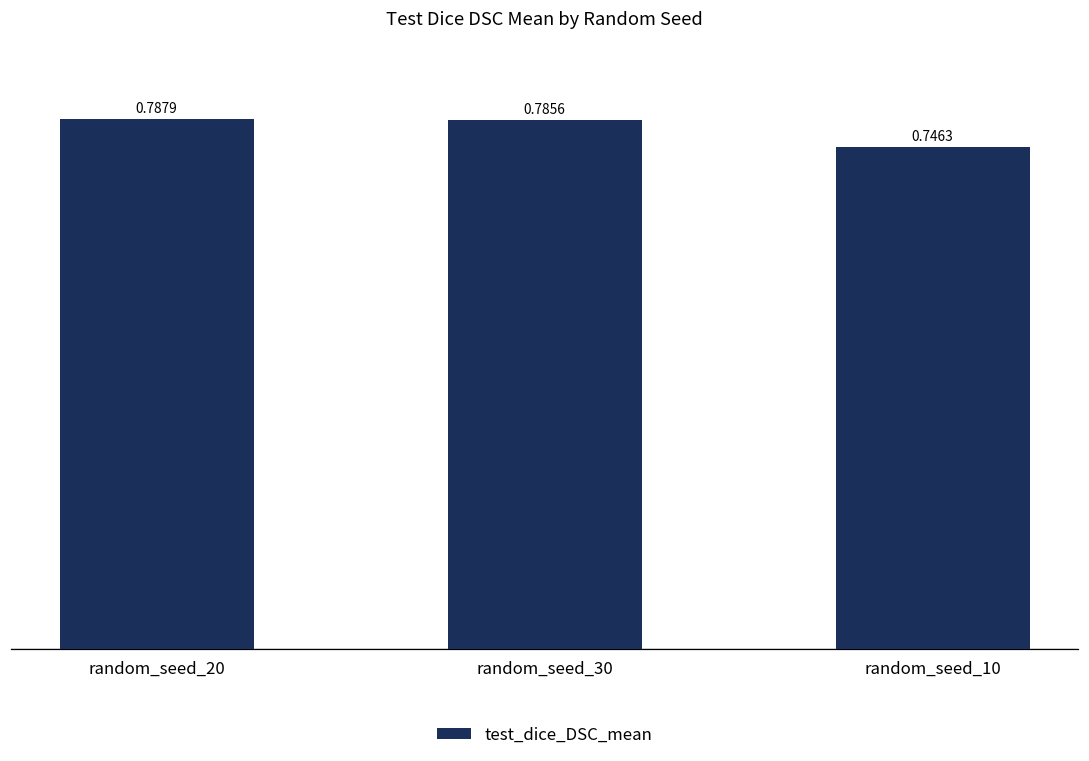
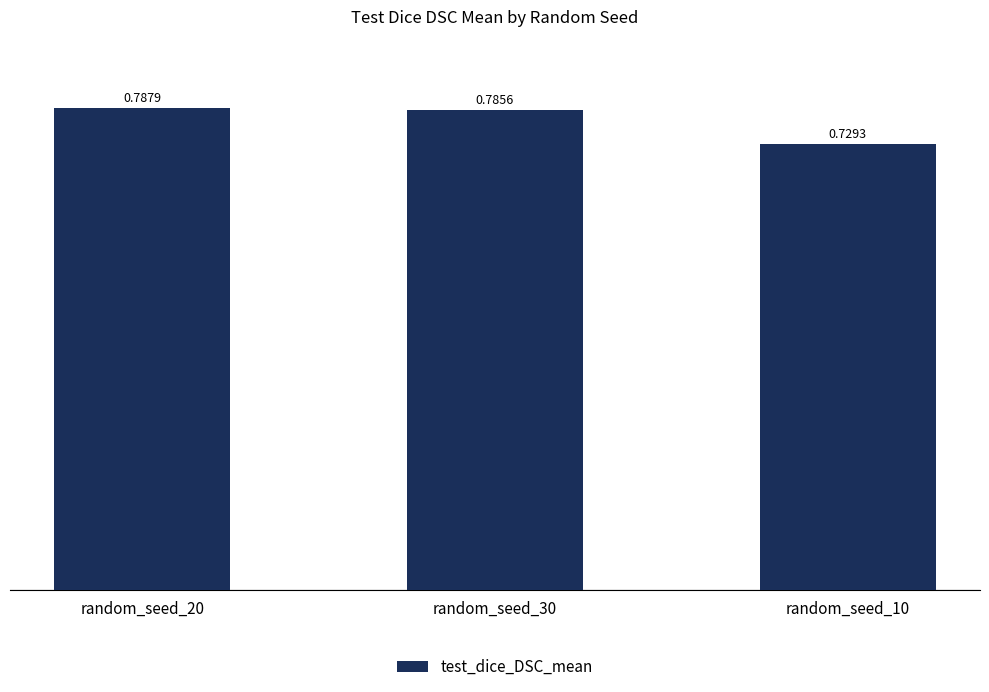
random_seed_10: 0.7463 -> 0.7293
